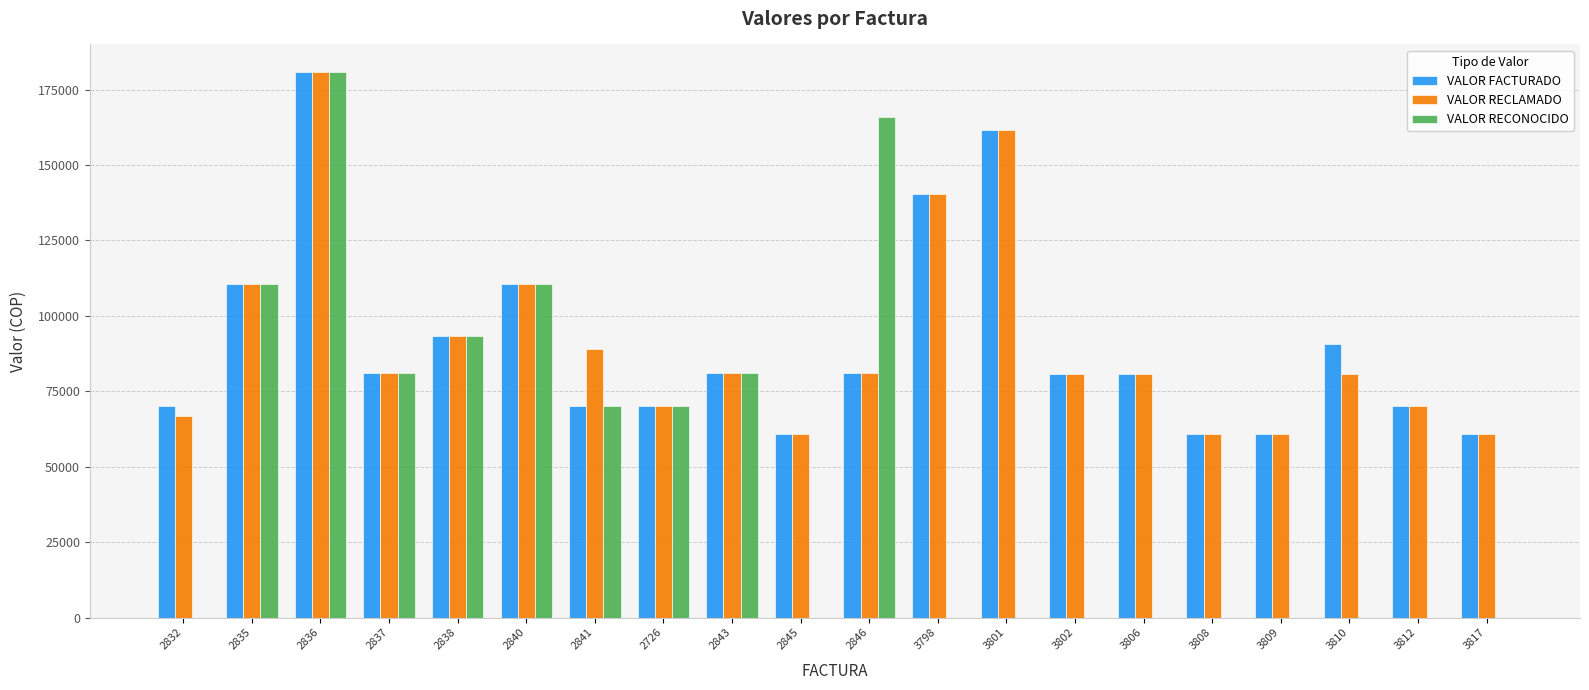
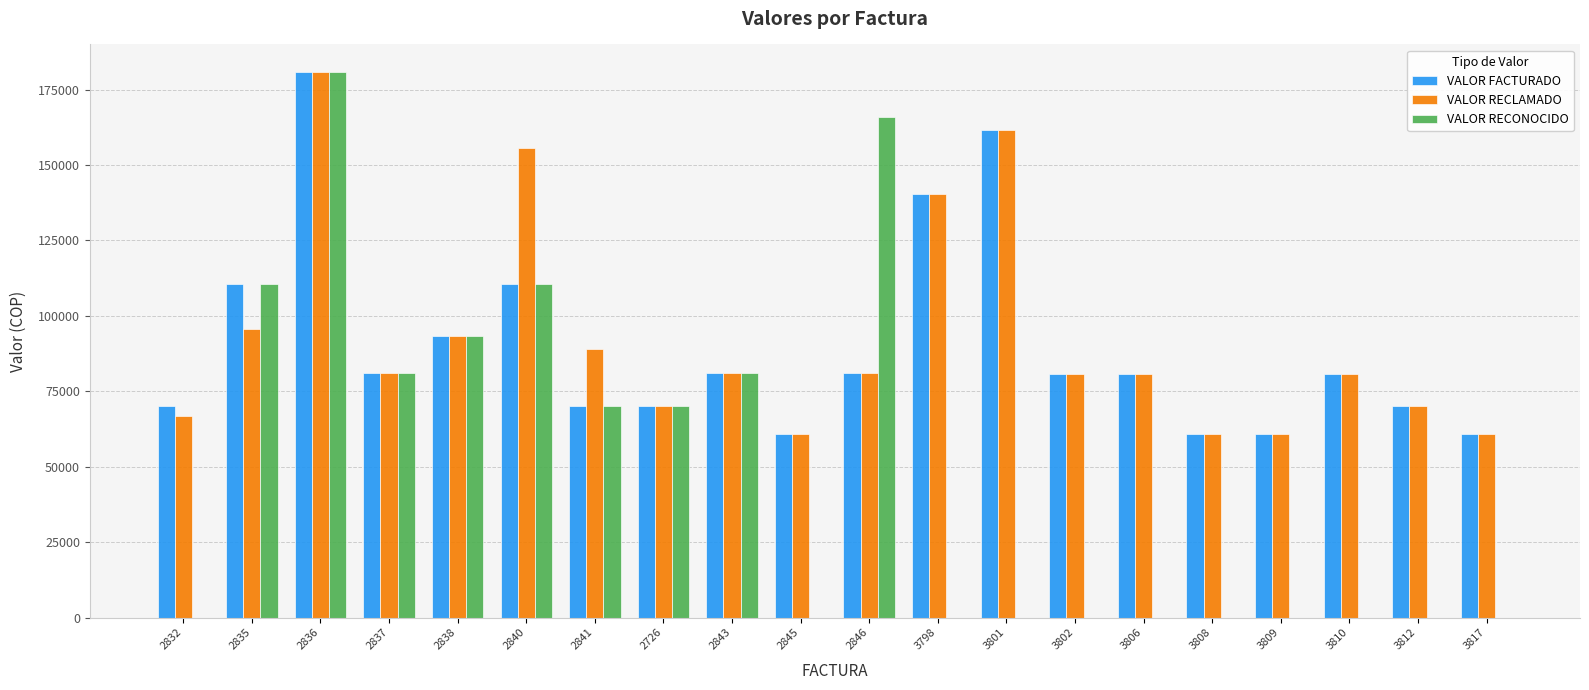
VALOR RECLAMADO, 2835: 111000 -> 96000
VALOR RECLAMADO, 2840: 111000 -> 155000
VALOR FACTURADO, 3810: 91000 -> 81000
